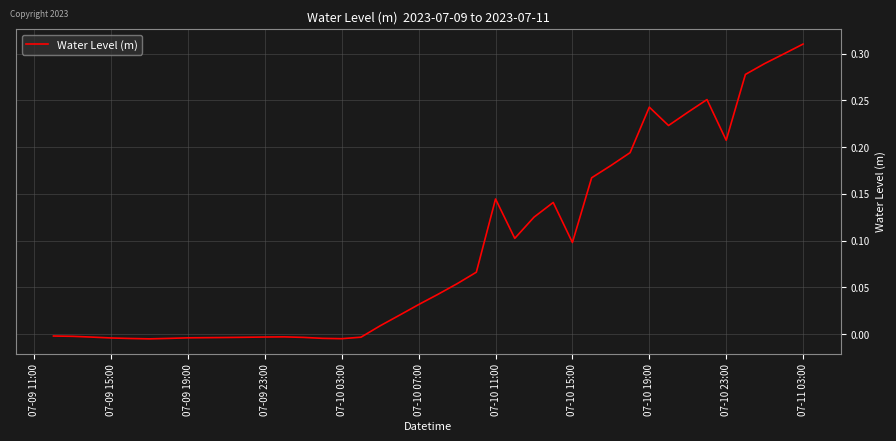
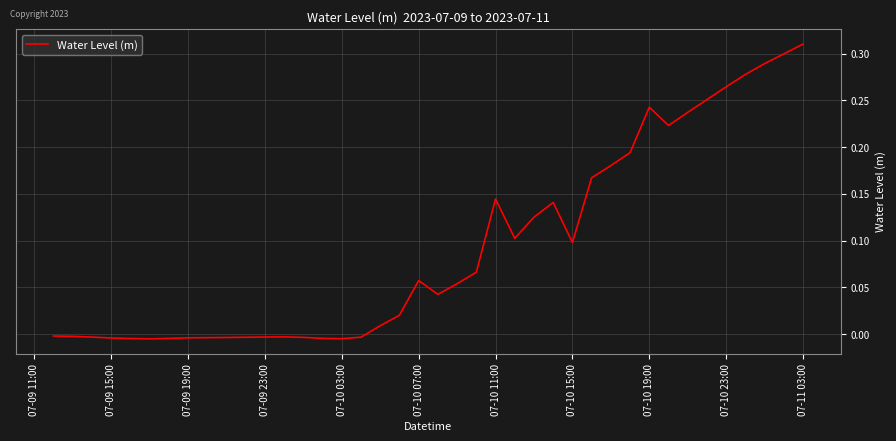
07-10 07:00: 0.03 -> 0.06
07-10 23:00: 0.21 -> 0.26
